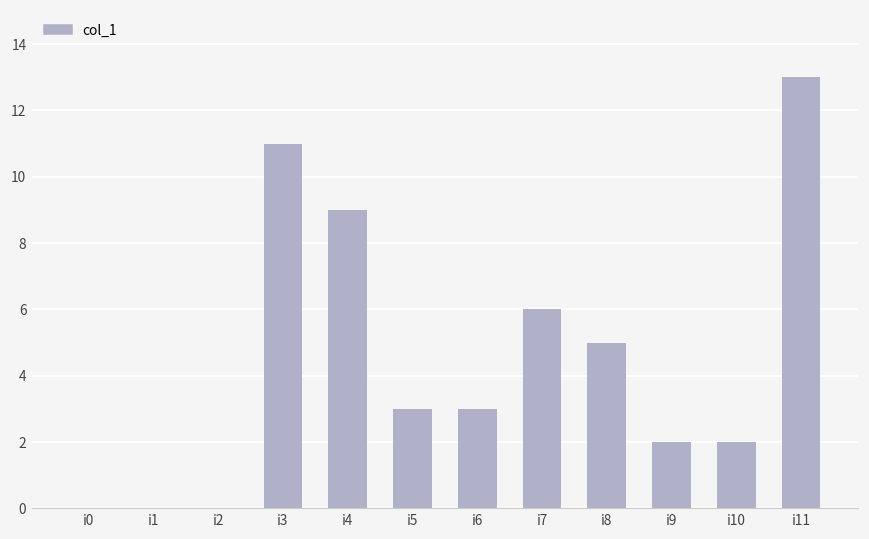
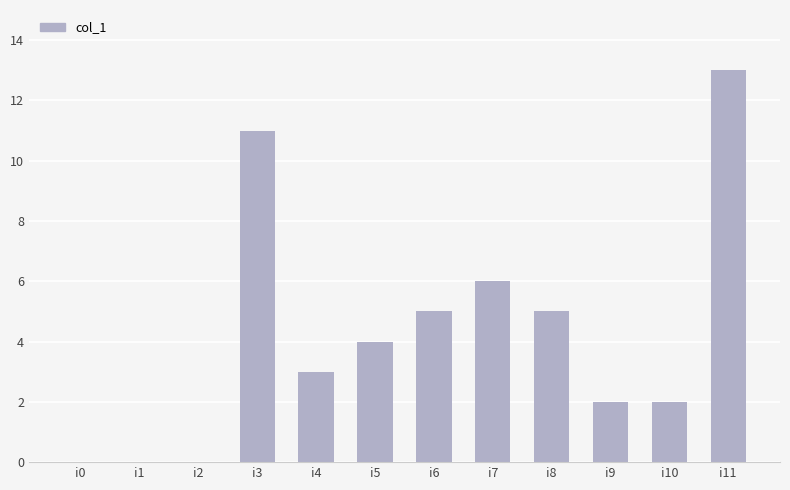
i4: 9 -> 3
i5: 3 -> 4
i6: 3 -> 5
